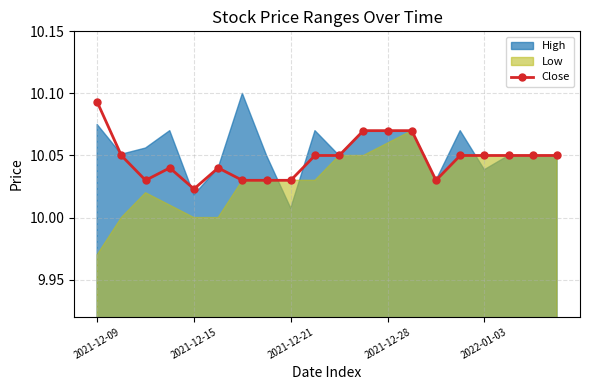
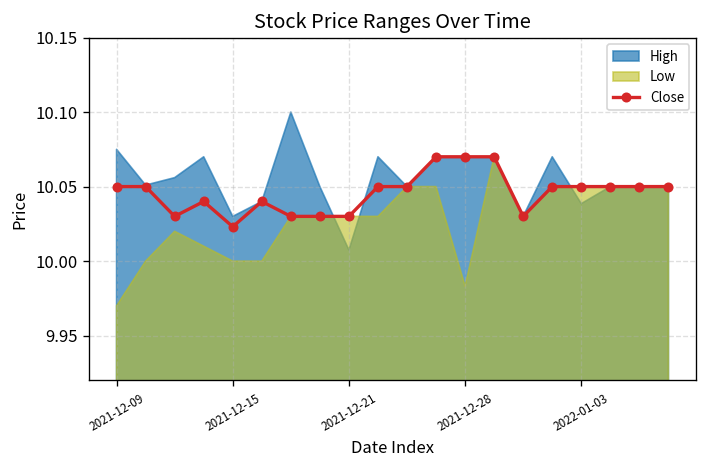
Close, 2021-12-09: 10.093 -> 10.050
High, 2021-12-15: 10.018 -> 10.030
Low, 2021-12-28: 10.060 -> 9.983
